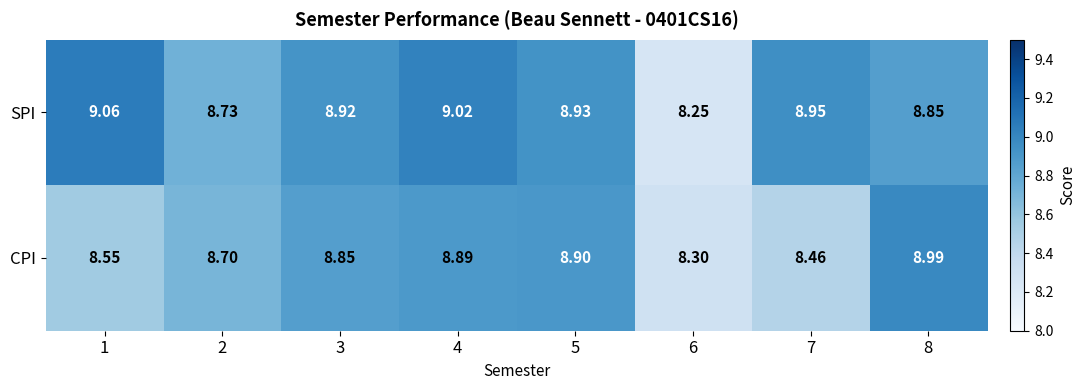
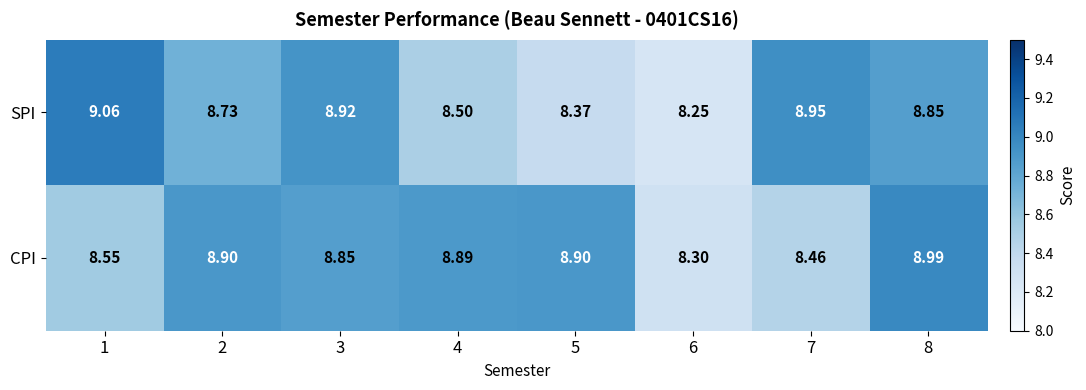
SPI, 4: 9.02 -> 8.50
SPI, 5: 8.93 -> 8.37
CPI, 2: 8.70 -> 8.90
